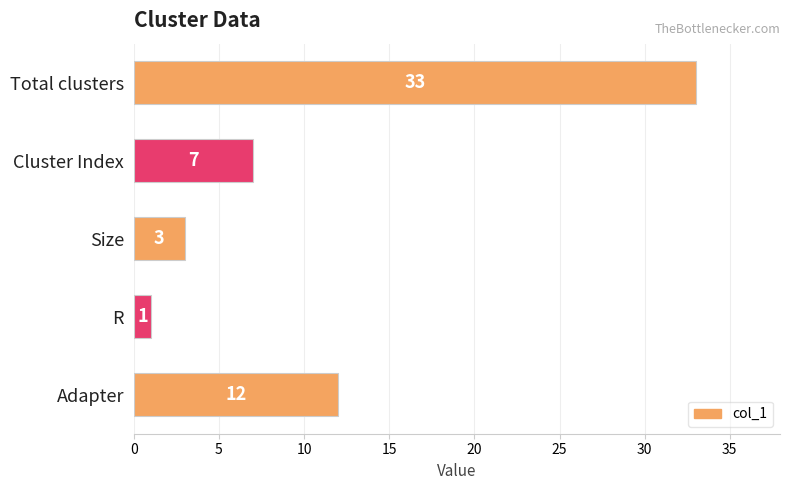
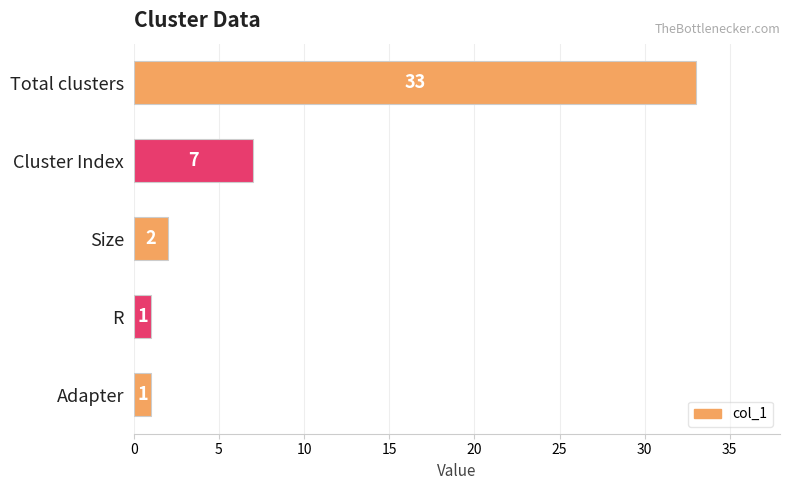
Size: 3 -> 2
Adapter: 12 -> 1
